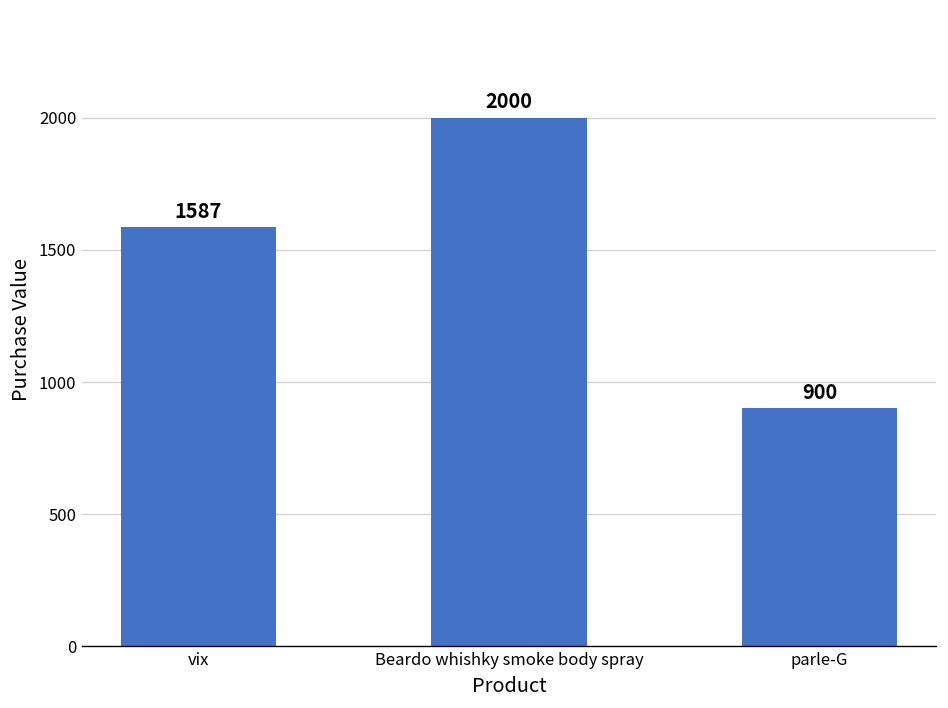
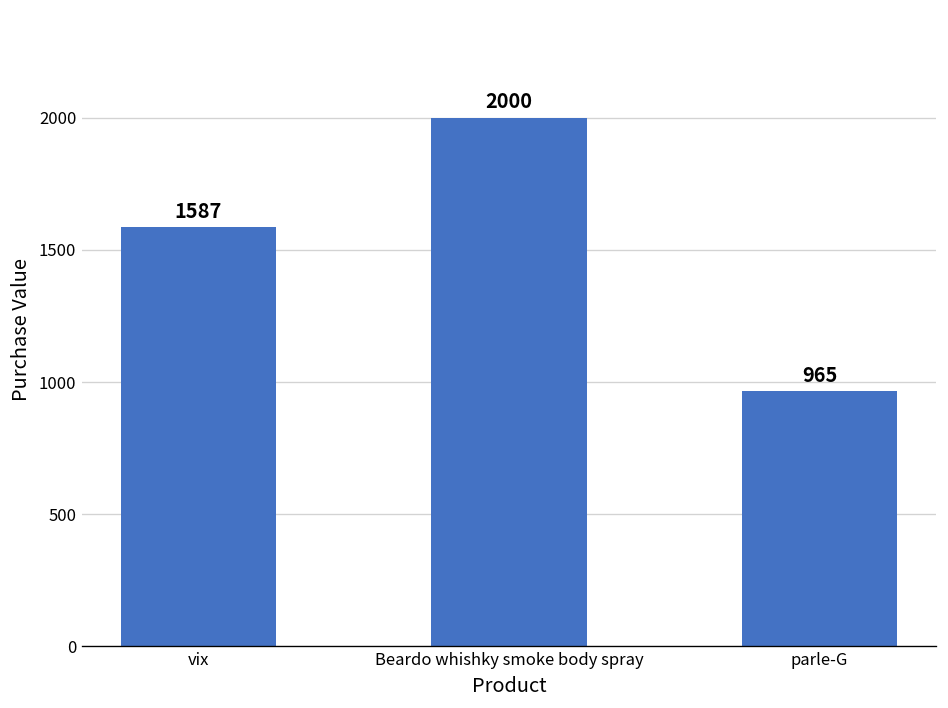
parle-G: 900 -> 965
